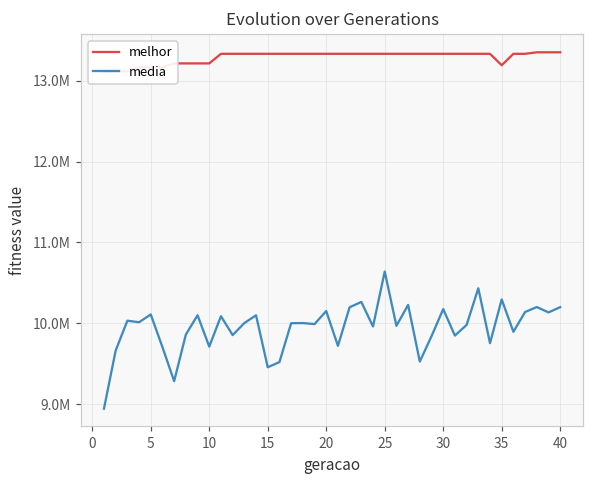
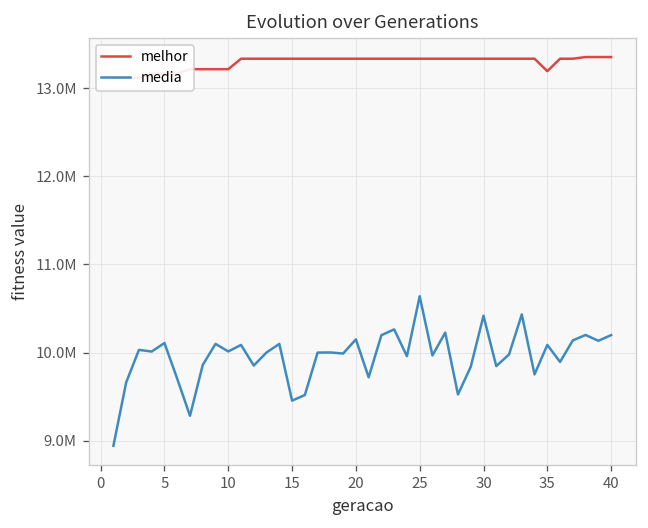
media, 10: 9700000 -> 10000000
media, 30: 10200000 -> 10400000
media, 35: 10300000 -> 10100000
